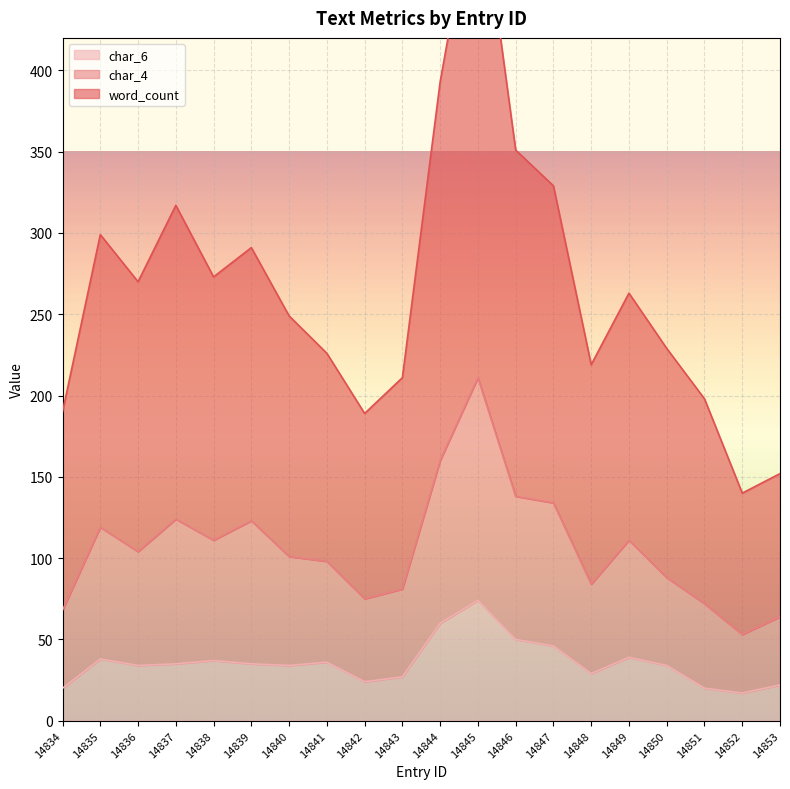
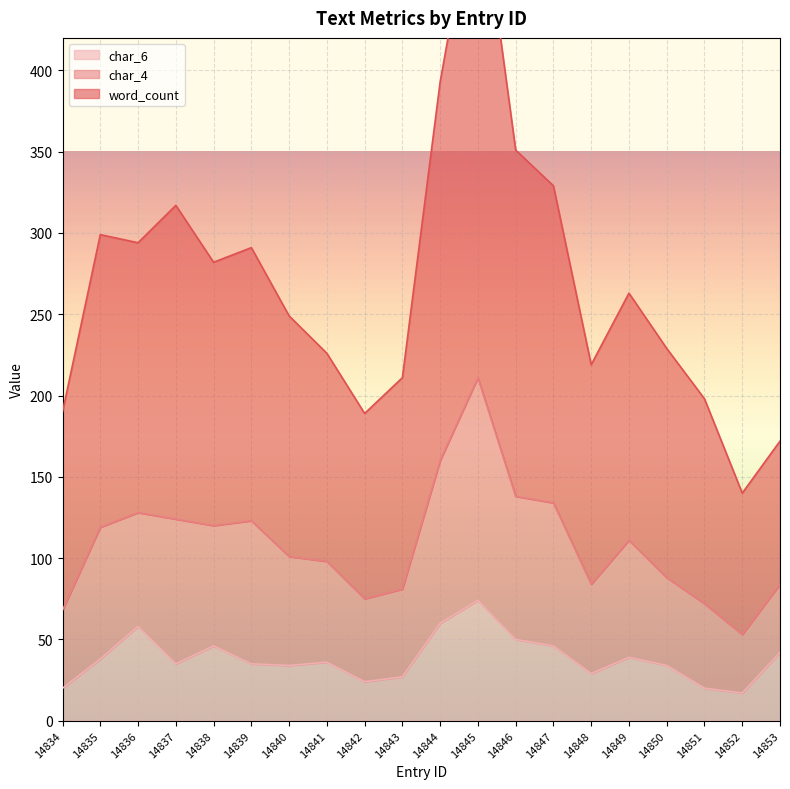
char_6, 14836: 34 -> 58
char_6, 14838: 37 -> 46
char_6, 14853: 22 -> 42
